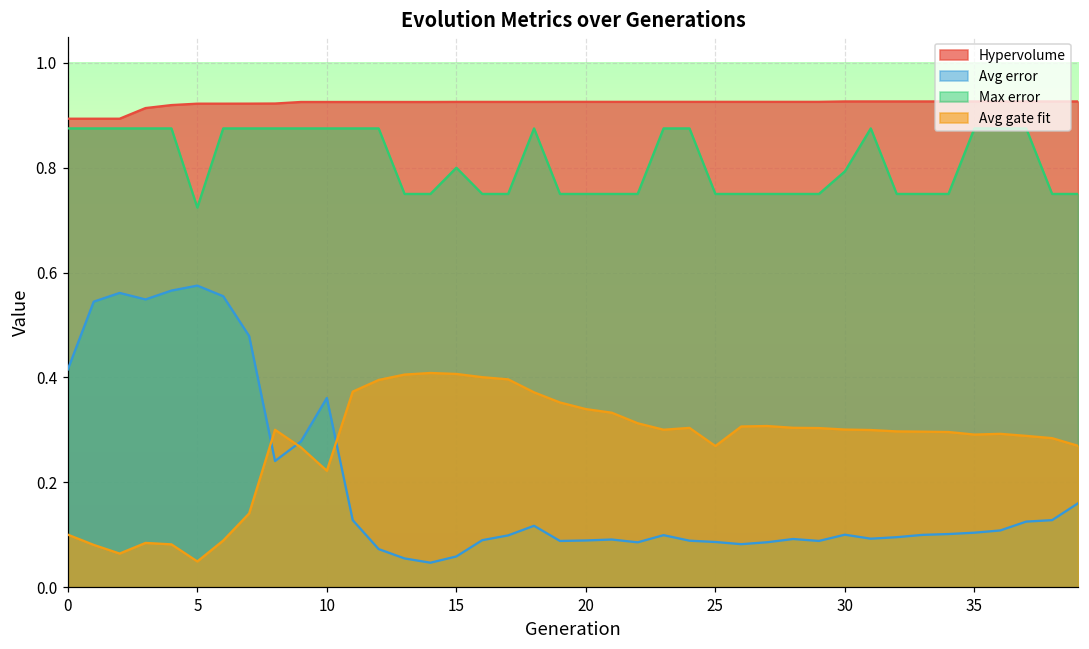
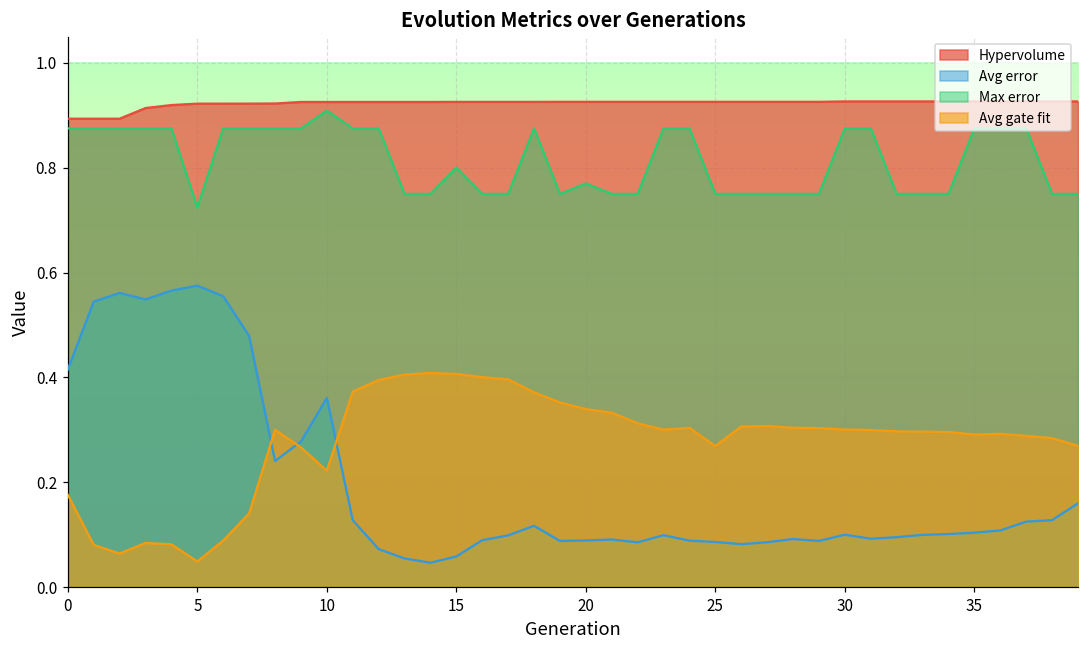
Avg gate fit, 0: 0.10 -> 0.18
Max error, 10: 0.88 -> 0.91
Max error, 20: 0.75 -> 0.77
Max error, 30: 0.79 -> 0.88
